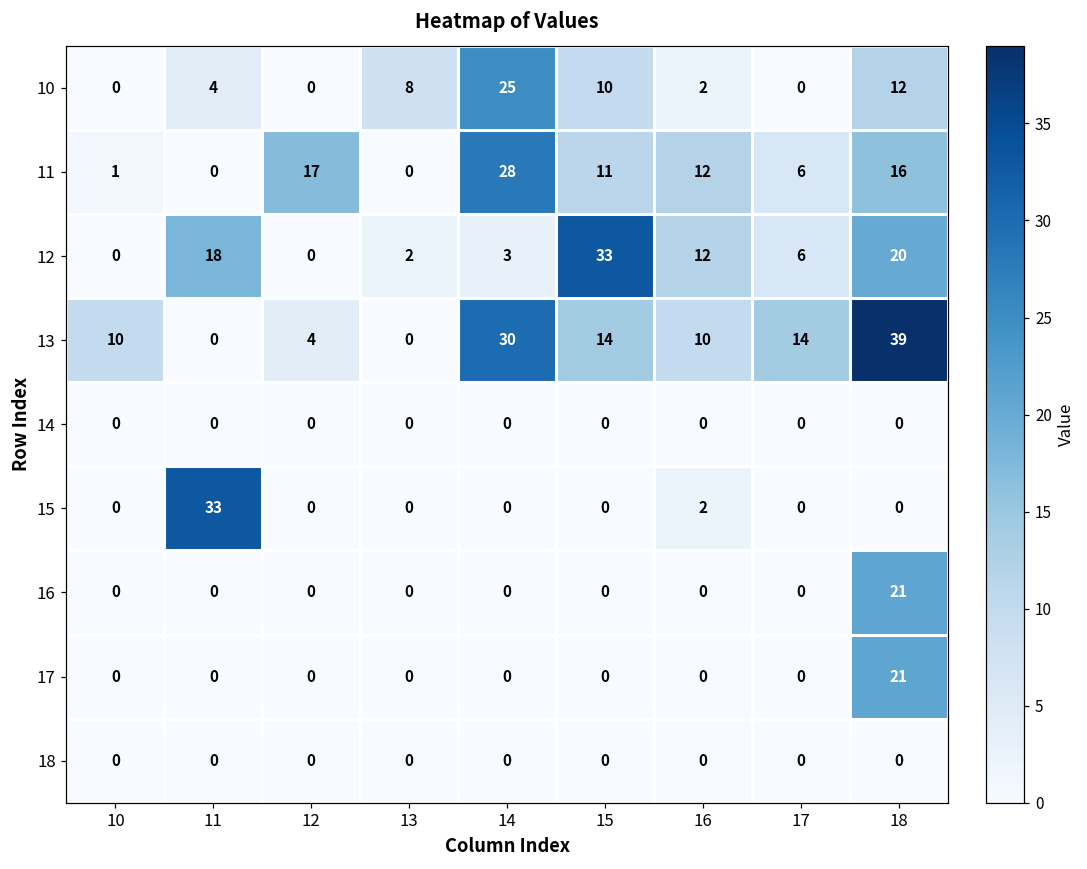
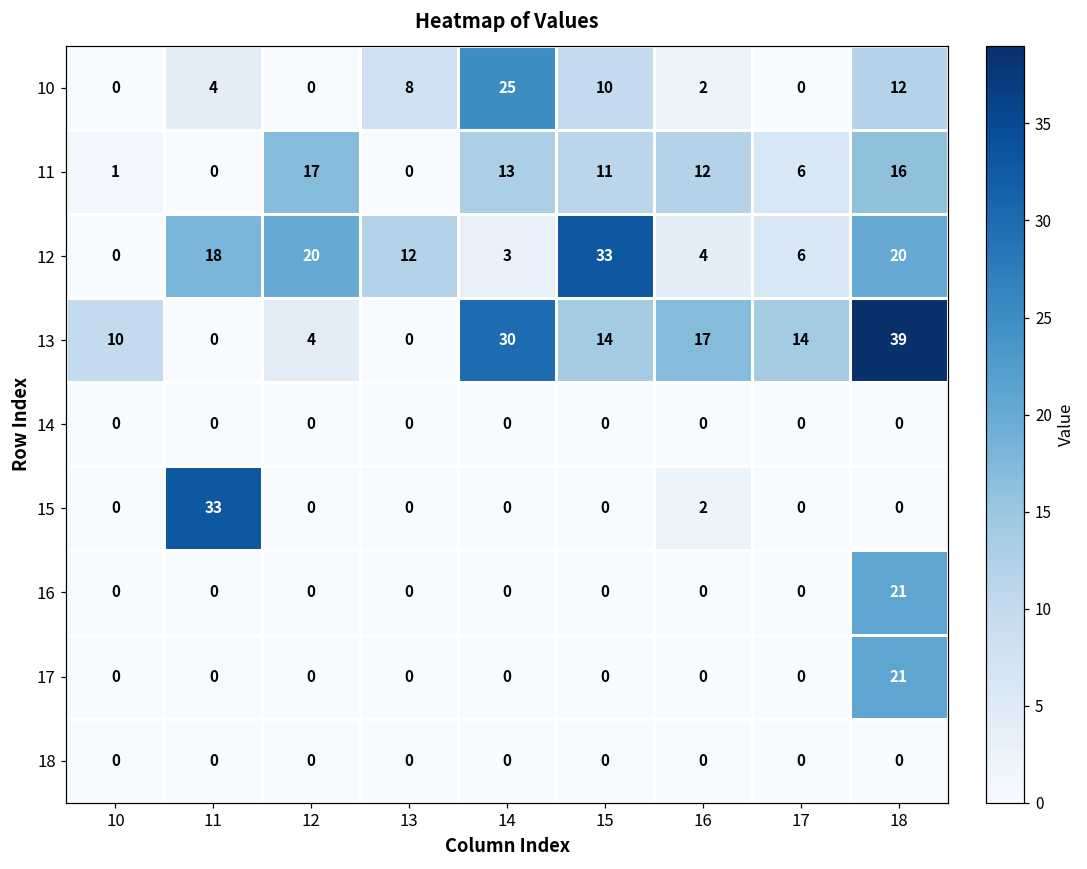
11, 14: 28 -> 13
12, 12: 0 -> 20
12, 13: 2 -> 12
12, 16: 12 -> 4
13, 16: 10 -> 17
